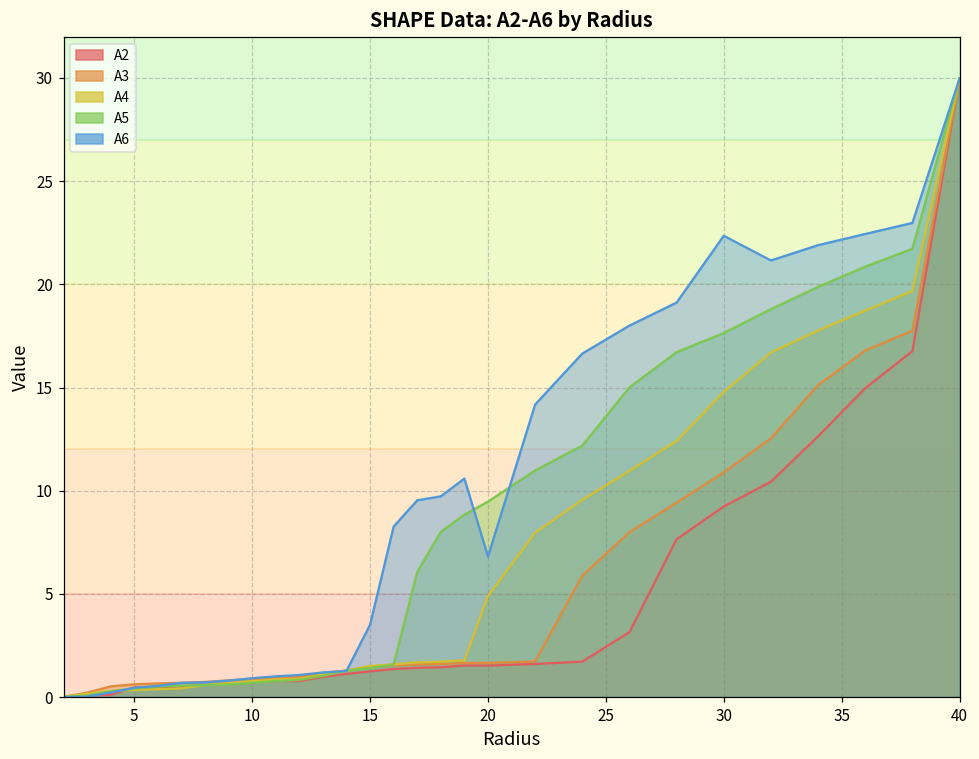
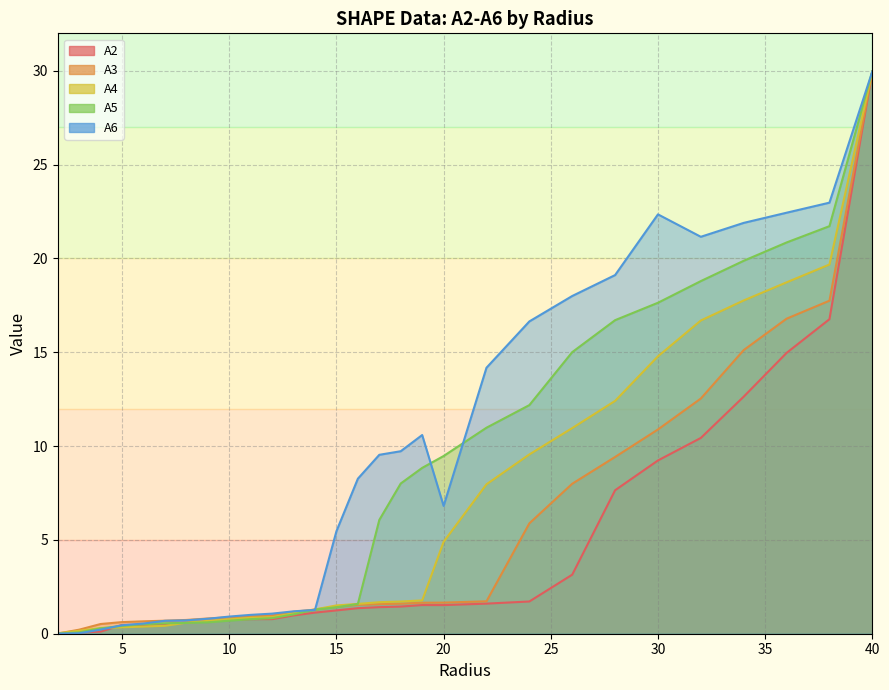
A6, 15: 3.5 -> 5.5
